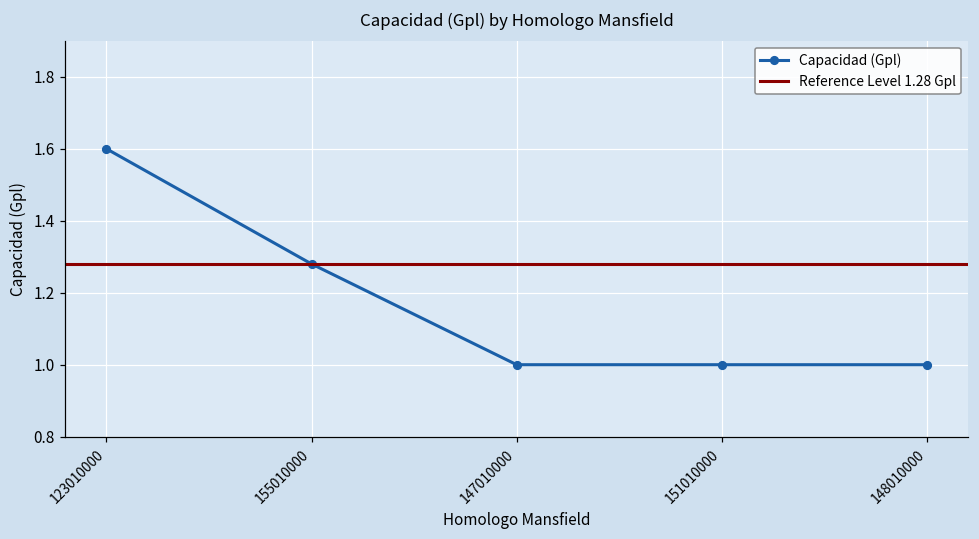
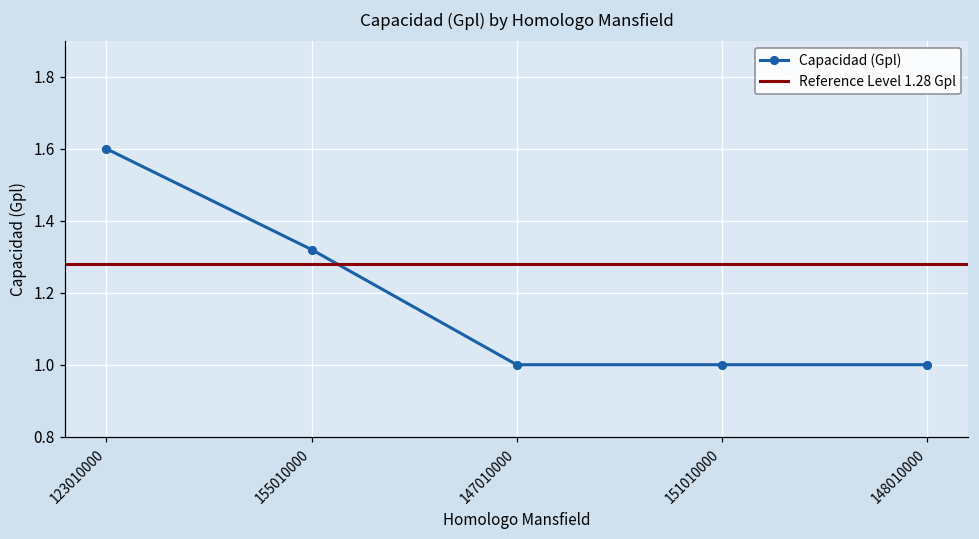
155010000: 1.28 -> 1.32
